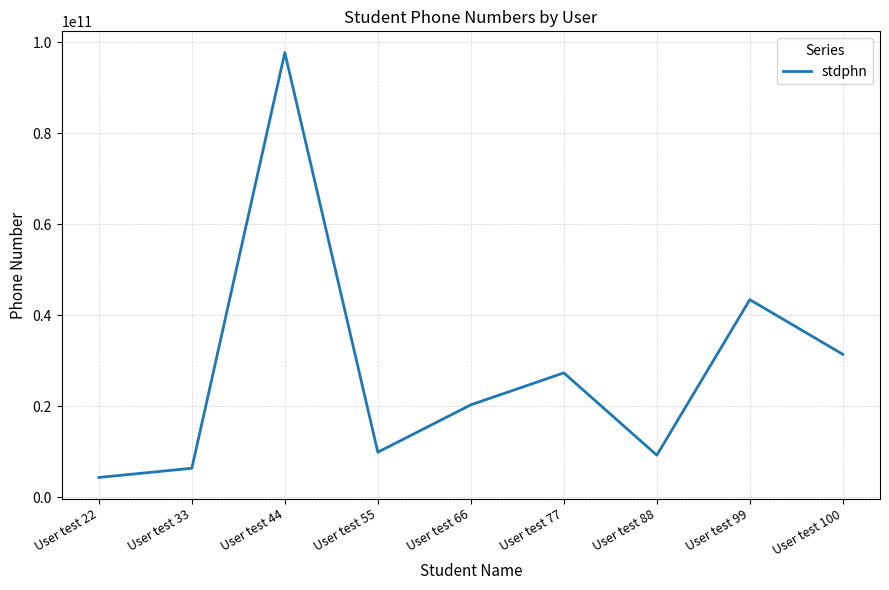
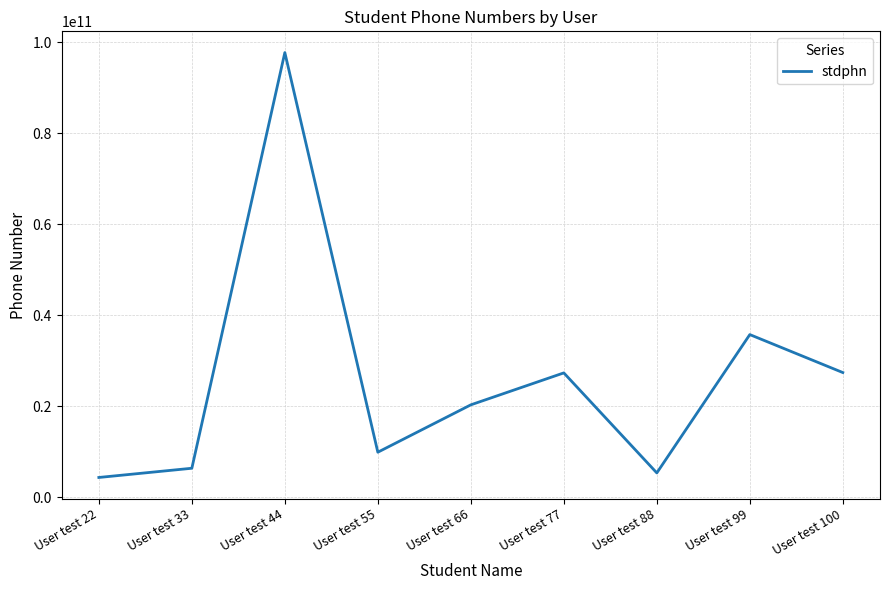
User test 88: 9000000000 -> 5000000000
User test 99: 43000000000 -> 36000000000
User test 100: 31000000000 -> 27000000000
